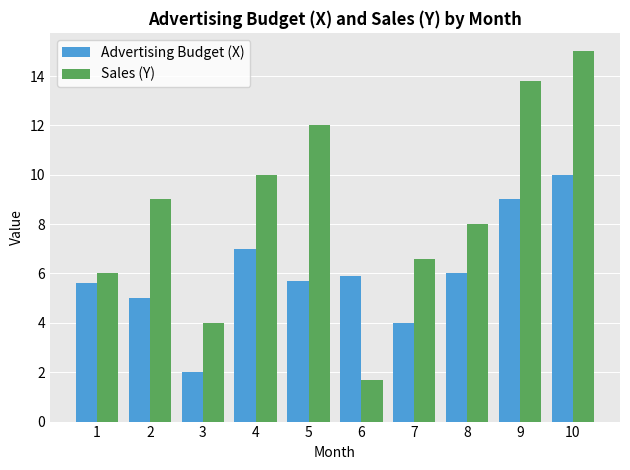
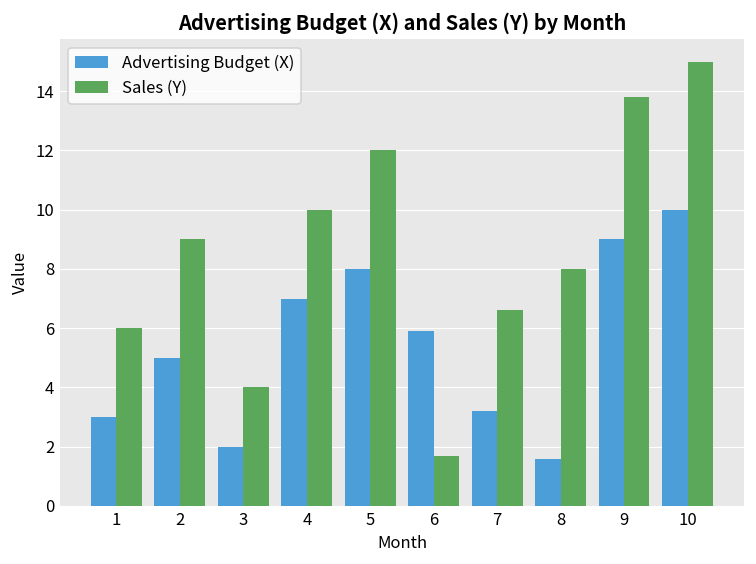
Advertising Budget (X), 1: 5.6 -> 3.0
Advertising Budget (X), 5: 5.7 -> 8.0
Advertising Budget (X), 7: 4.0 -> 3.2
Advertising Budget (X), 8: 6.0 -> 1.6
